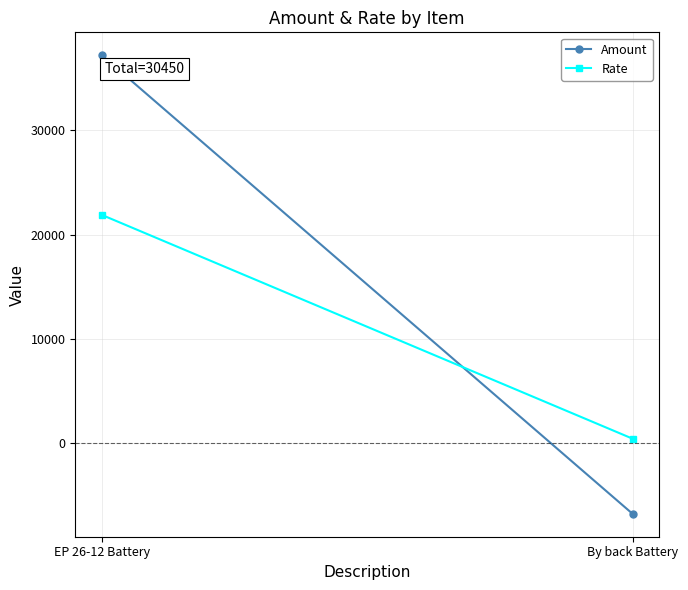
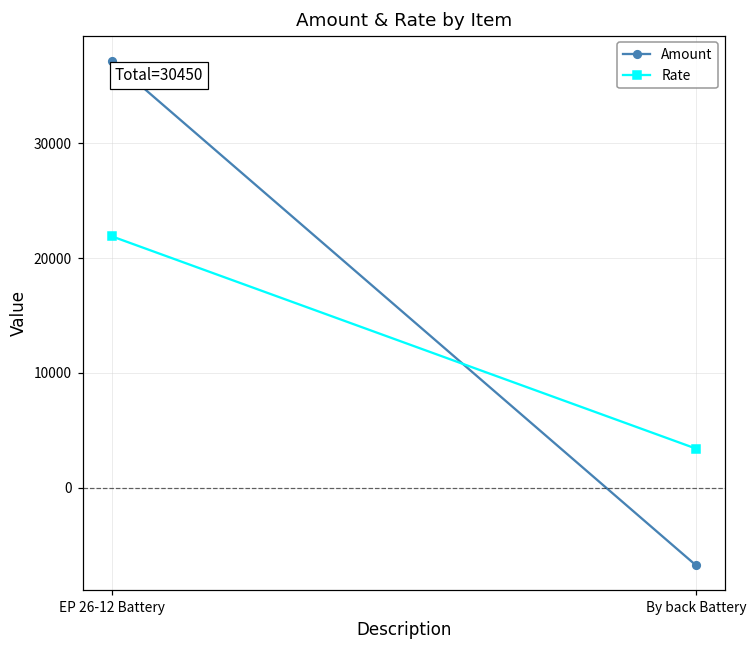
Rate, By back Battery: 500 -> 3400
